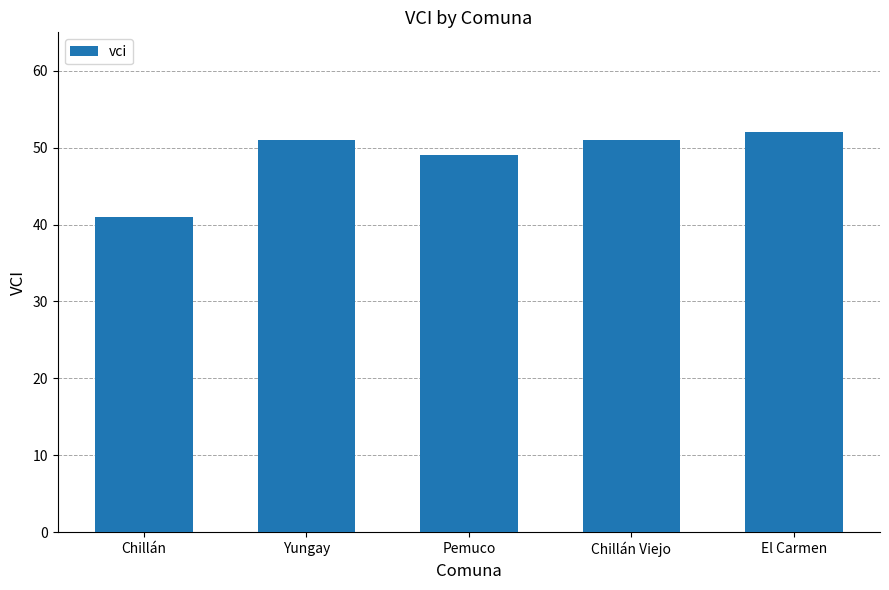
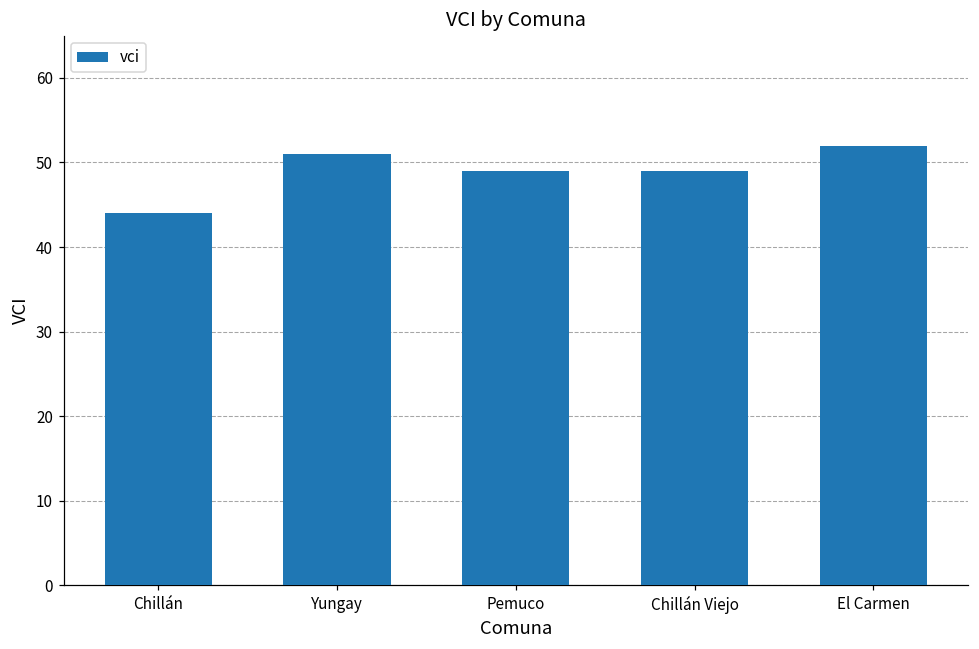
Chillán: 41 -> 44
Chillán Viejo: 51 -> 49
